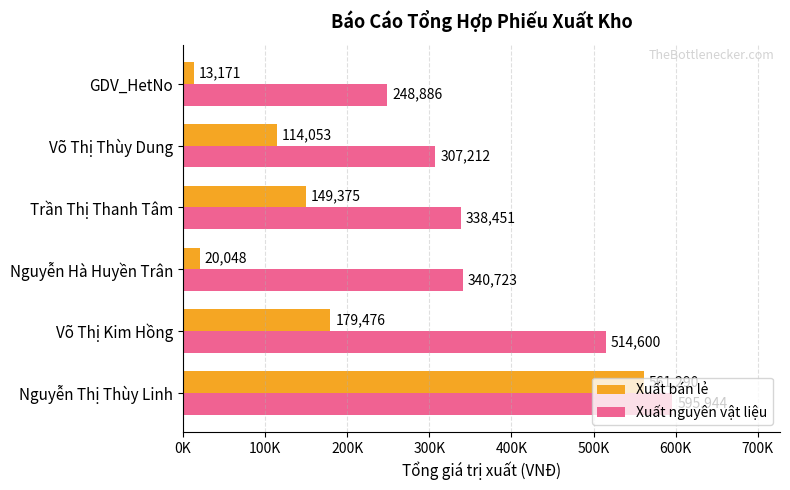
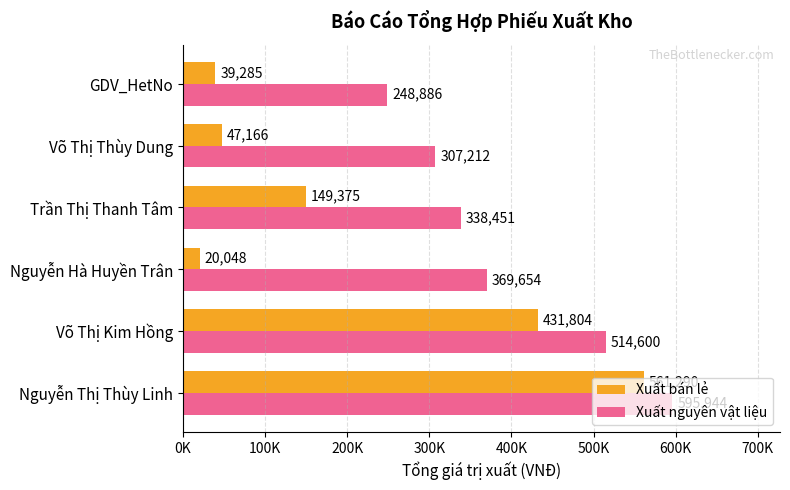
Xuất bán lẻ, GDV_HetNo: 13,171 -> 39,285
Xuất bán lẻ, Võ Thị Thùy Dung: 114,053 -> 47,166
Xuất nguyên vật liệu, Nguyễn Hà Huyền Trân: 340,723 -> 369,654
Xuất bán lẻ, Võ Thị Kim Hồng: 179,476 -> 431,804
